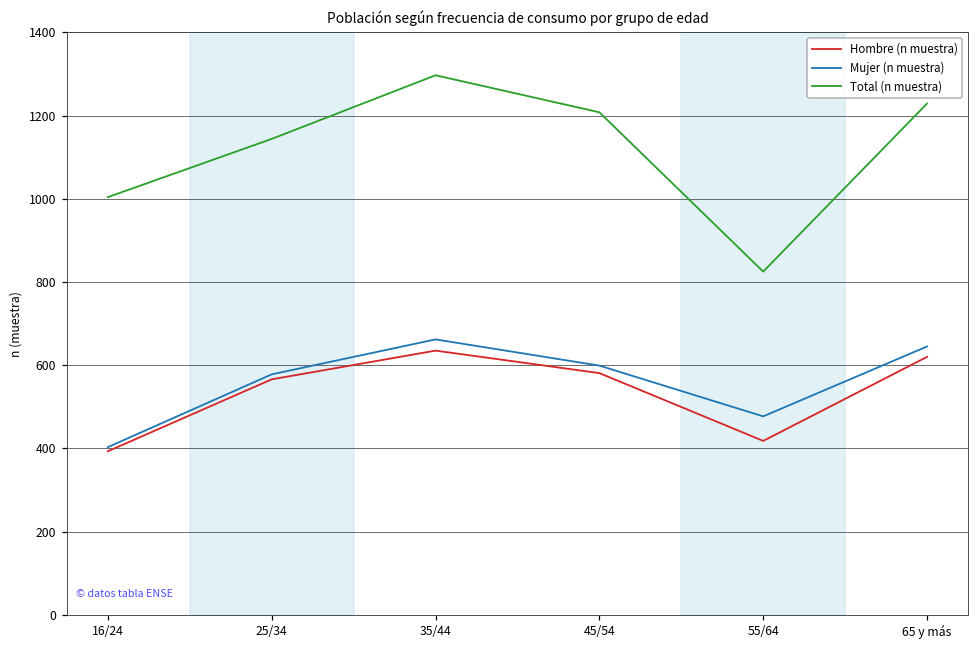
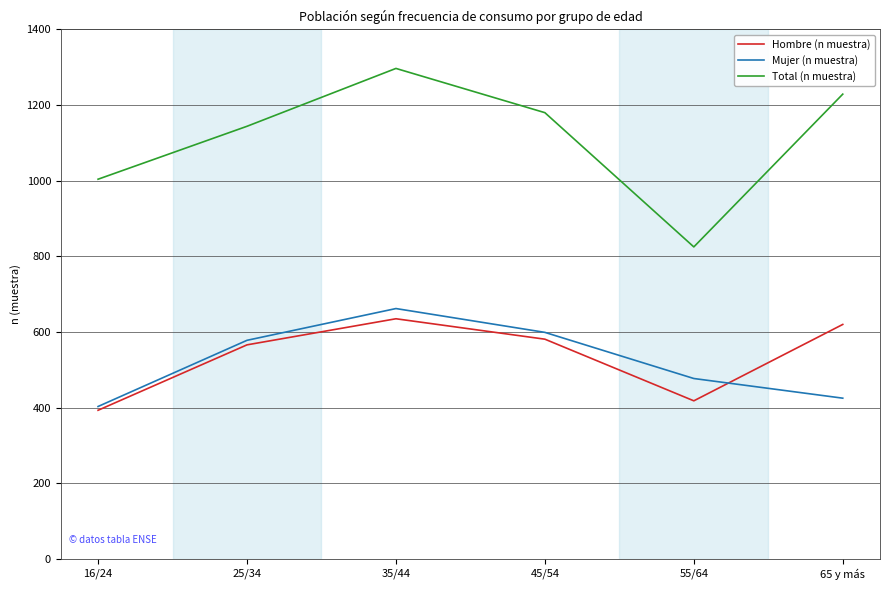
Total (n muestra), 45/54: 1210 -> 1180
Mujer (n muestra), 65 y más: 650 -> 430
